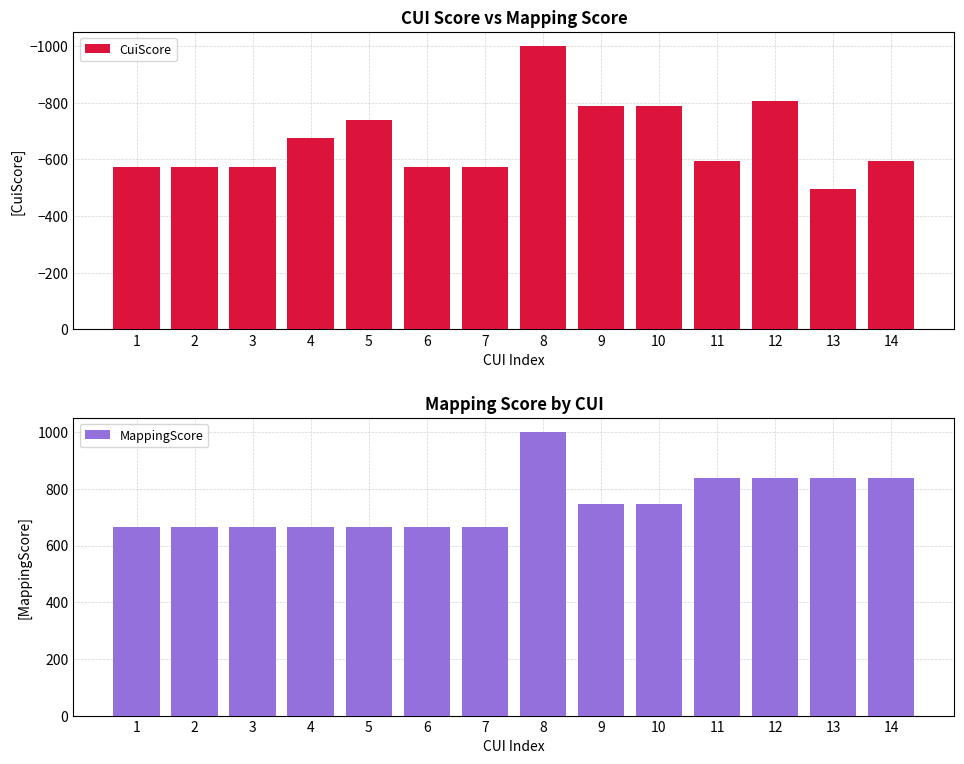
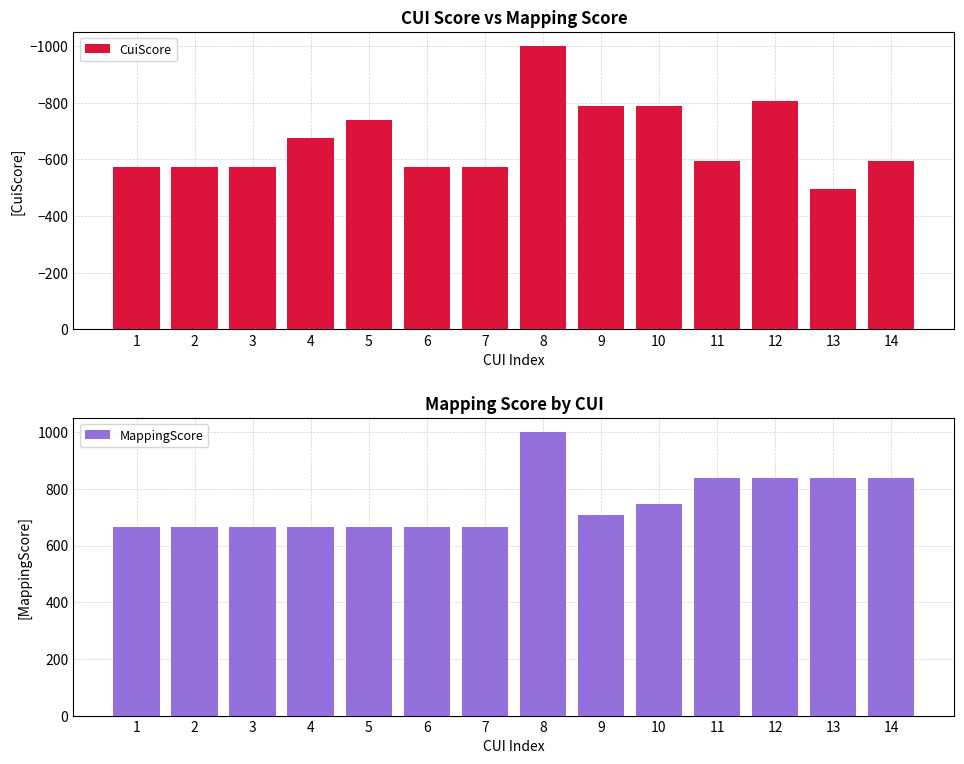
Mapping Score by CUI, 9: 750 -> 710
